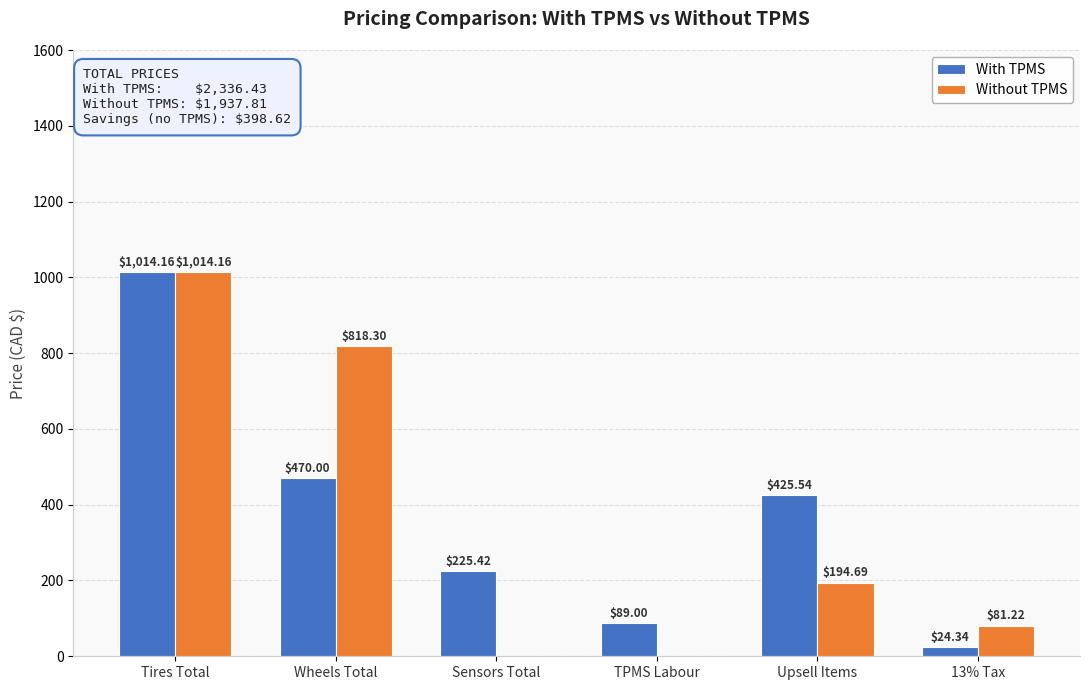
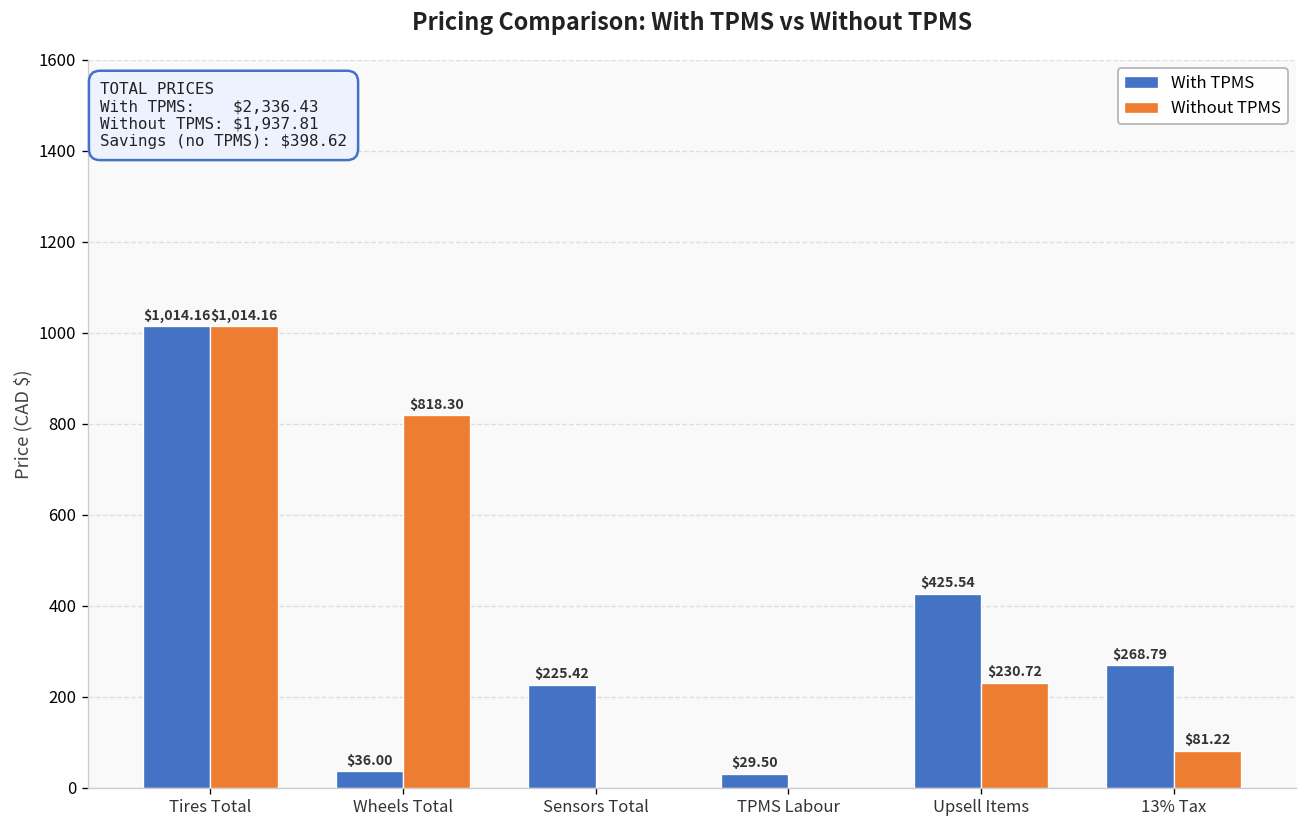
With TPMS, Wheels Total: $470.00 -> $36.00
With TPMS, TPMS Labour: $89.00 -> $29.50
Without TPMS, Upsell Items: $194.69 -> $230.72
With TPMS, 13% Tax: $24.34 -> $268.79
